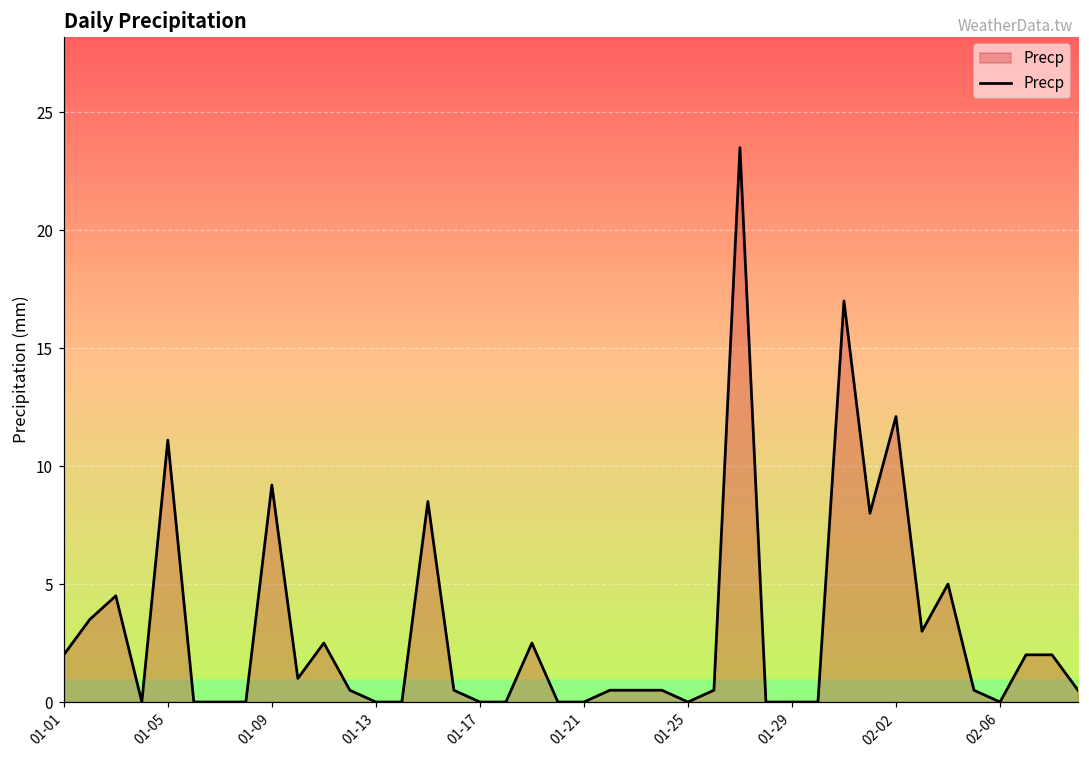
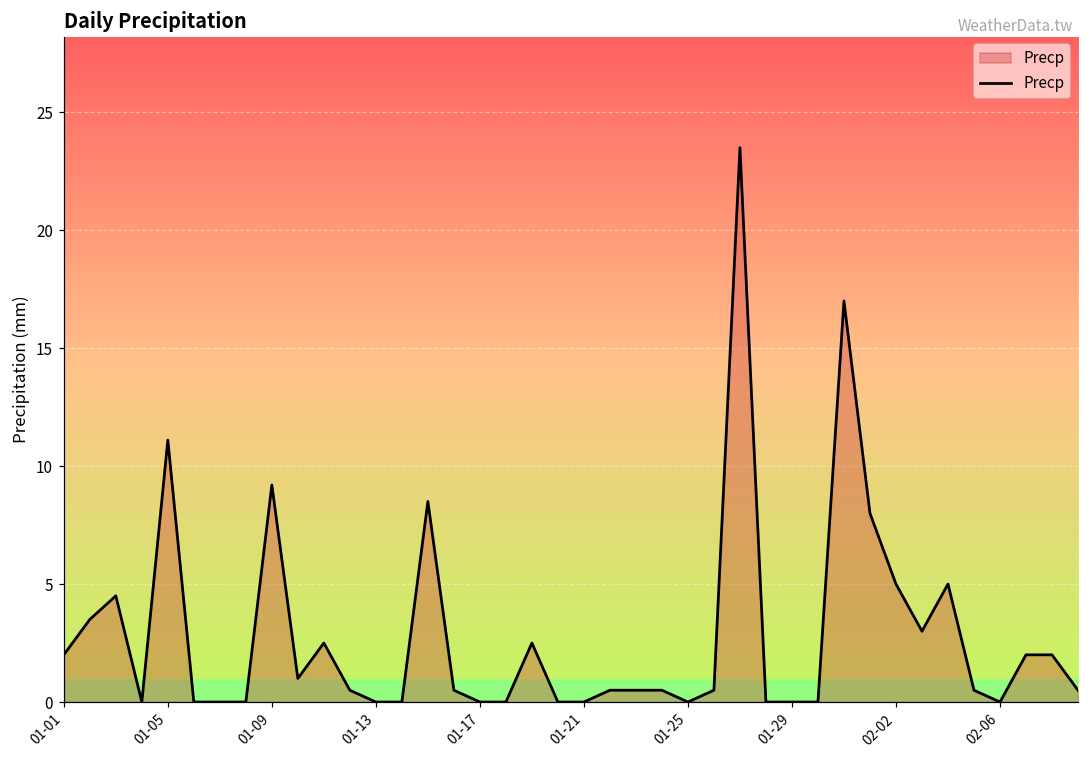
02-02: 12.1 -> 5.0
